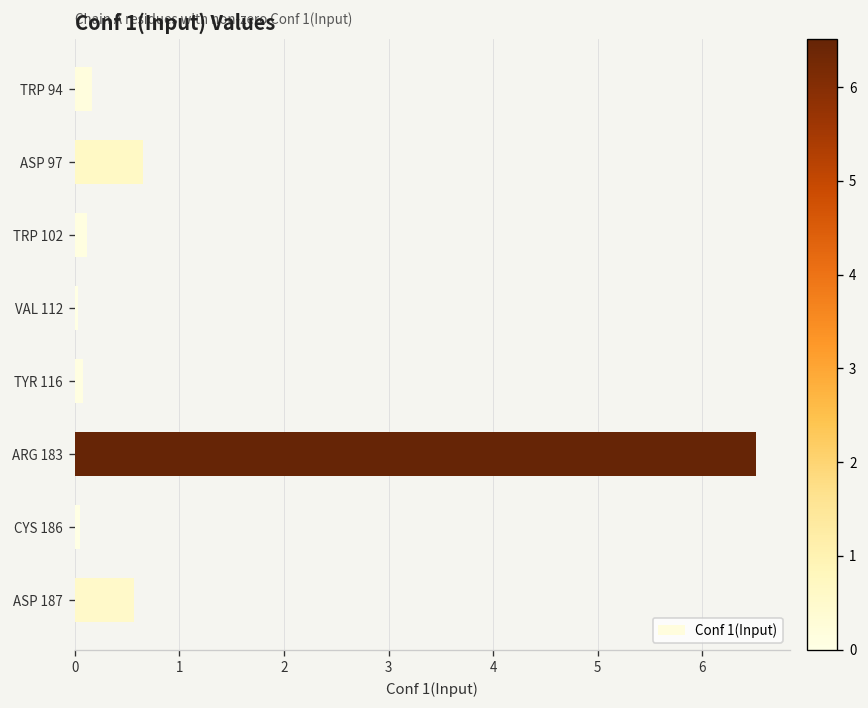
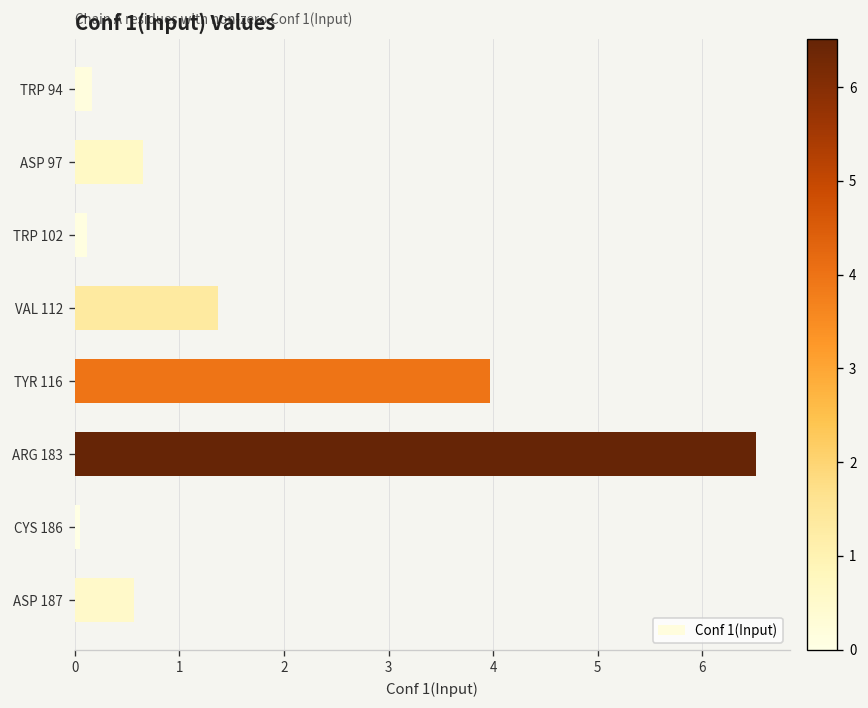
VAL 112: 0.0 -> 1.4
TYR 116: 0.1 -> 4.0
